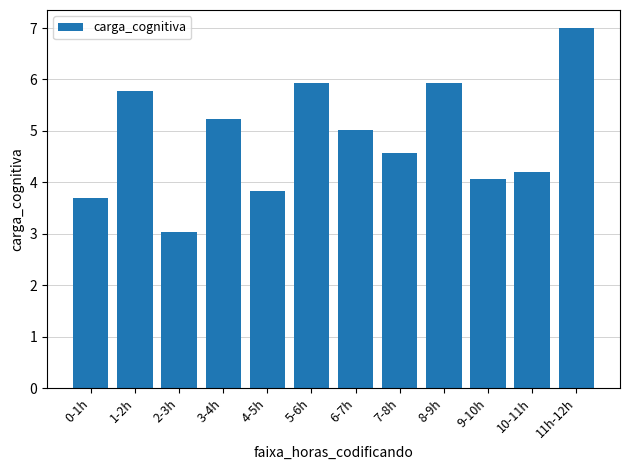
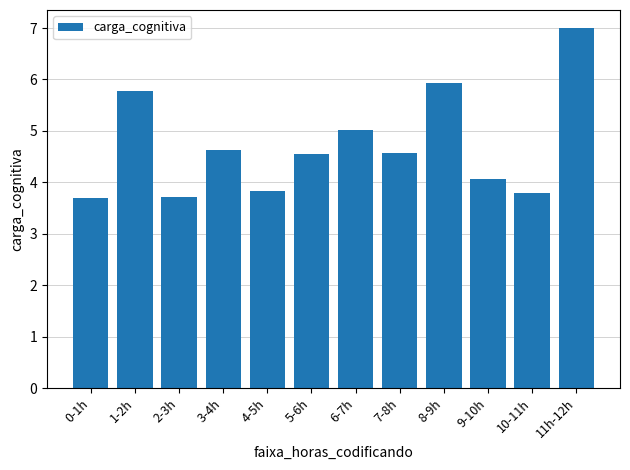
2-3h: 3.0 -> 3.7
3-4h: 5.2 -> 4.6
5-6h: 5.9 -> 4.5
10-11h: 4.2 -> 3.8
